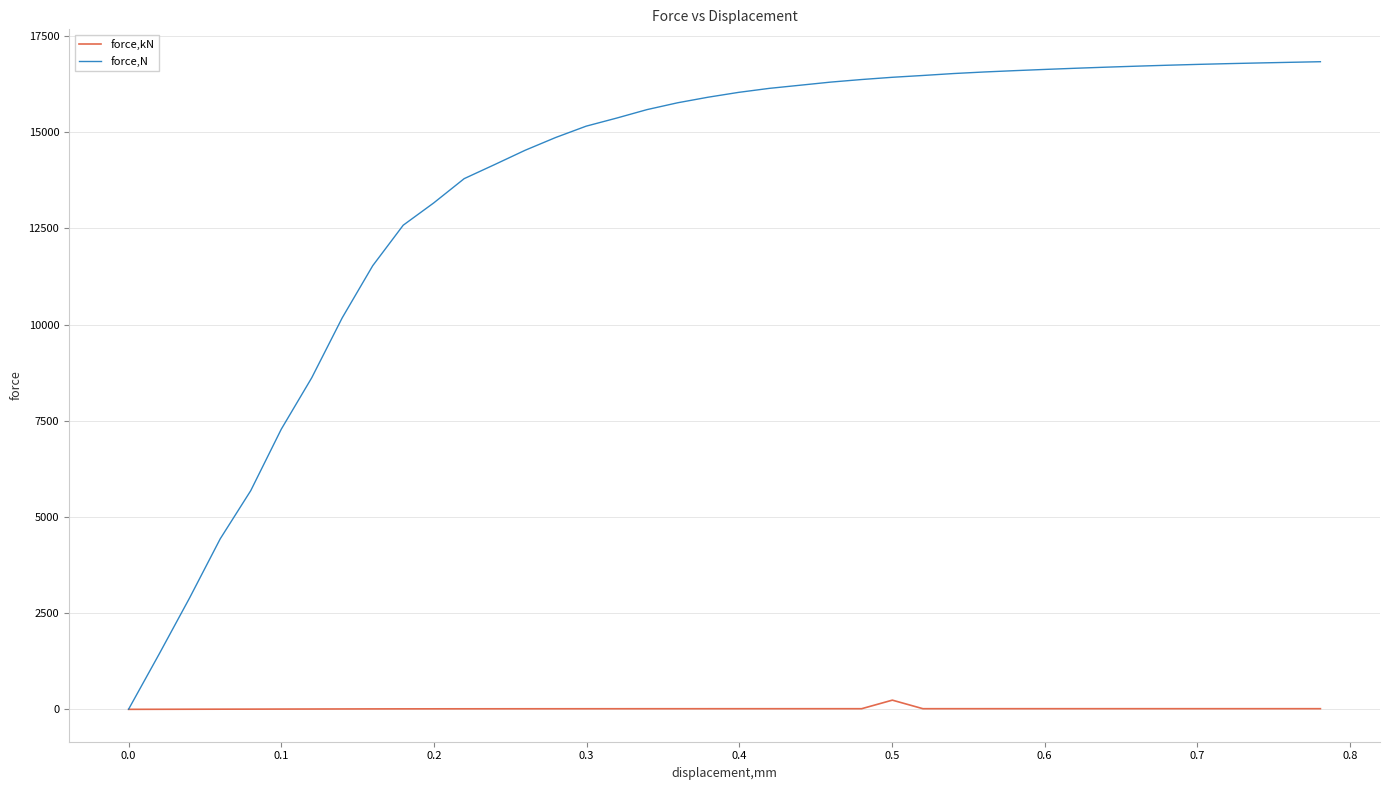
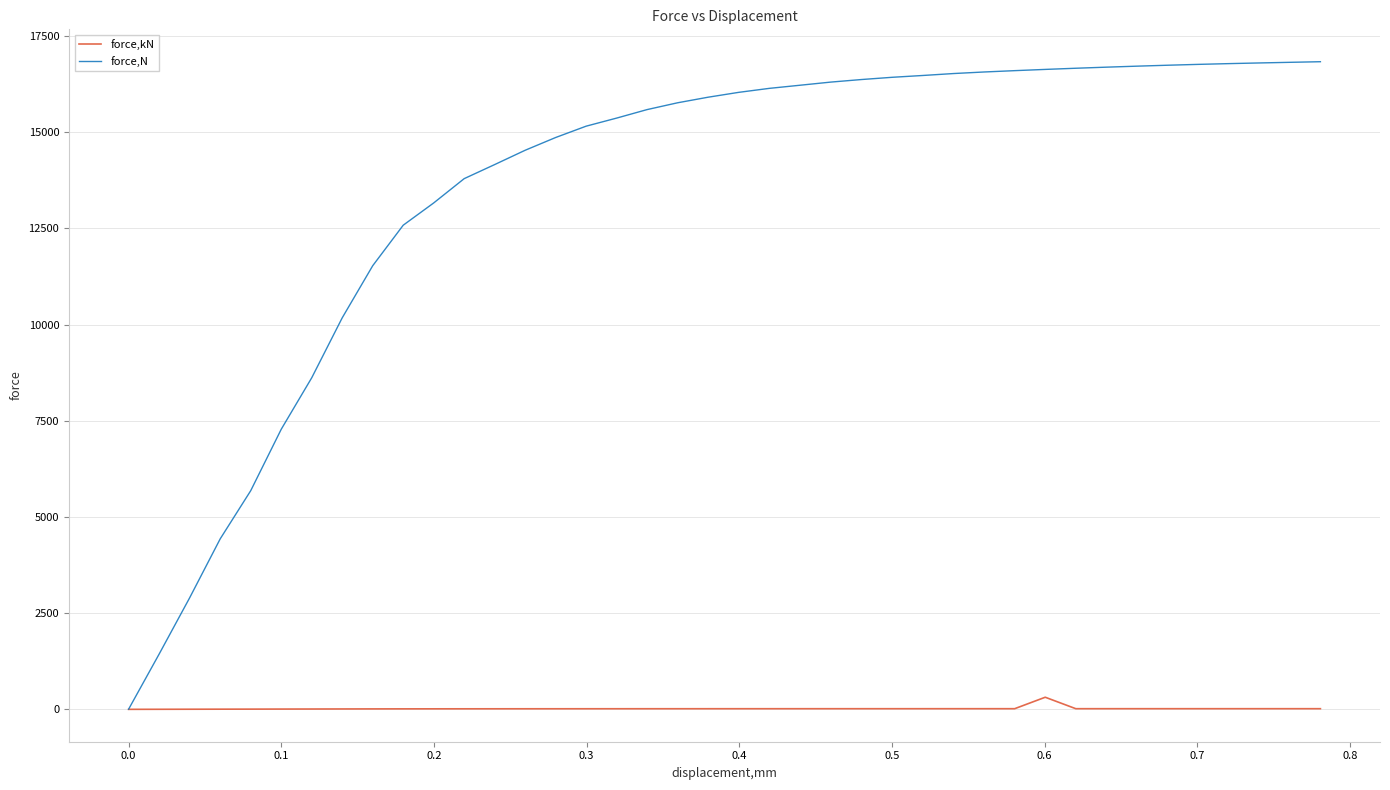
force,kN, 0.5: 200 -> 0
force,kN, 0.6: 0 -> 300
